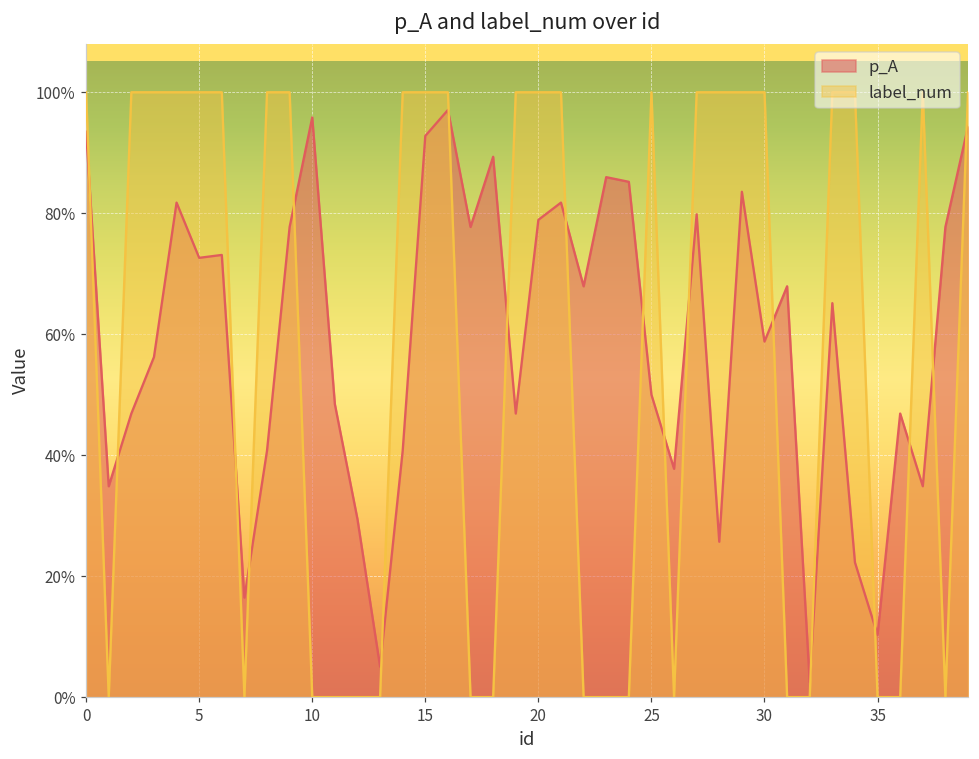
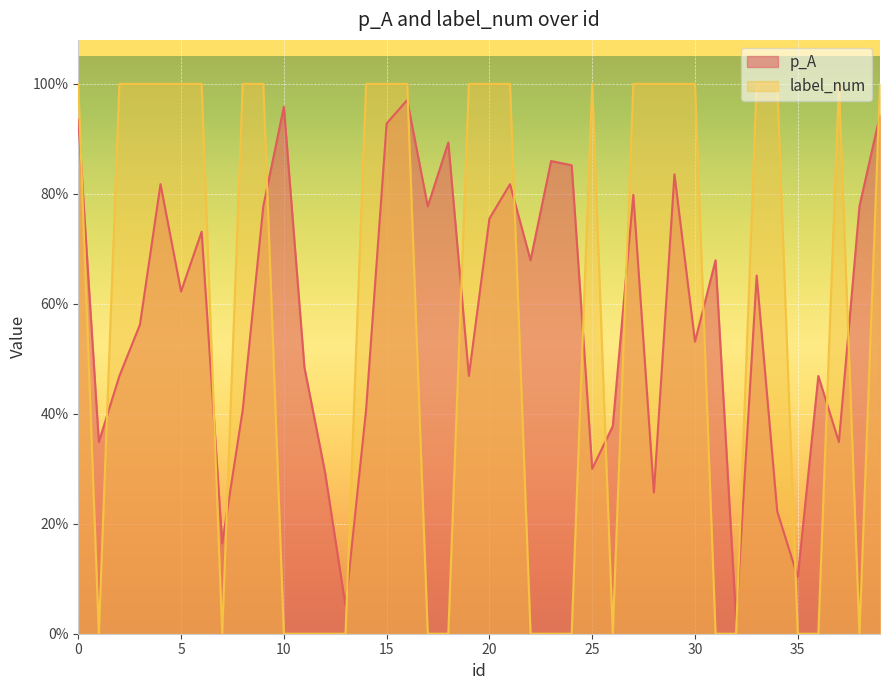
p_A, 5: 73% -> 62%
p_A, 20: 79% -> 75%
p_A, 25: 50% -> 30%
p_A, 30: 59% -> 53%
